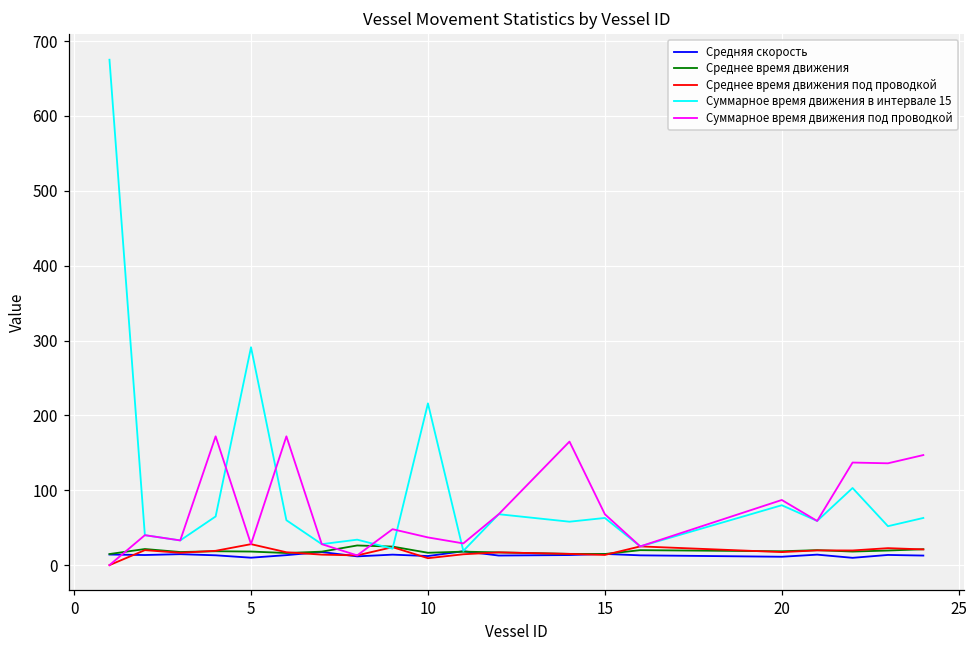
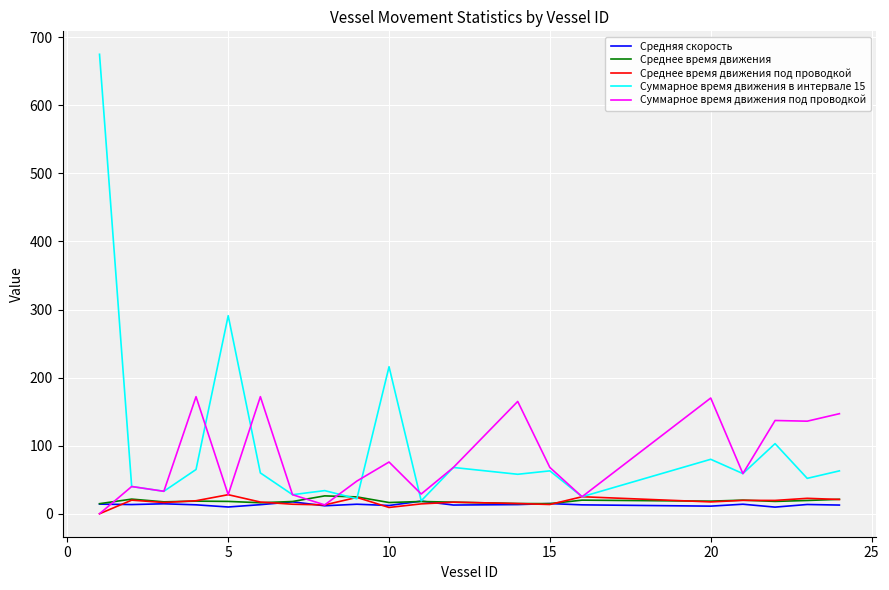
Суммарное время движения под проводкой, 10: 40 -> 80
Суммарное время движения под проводкой, 20: 90 -> 170
